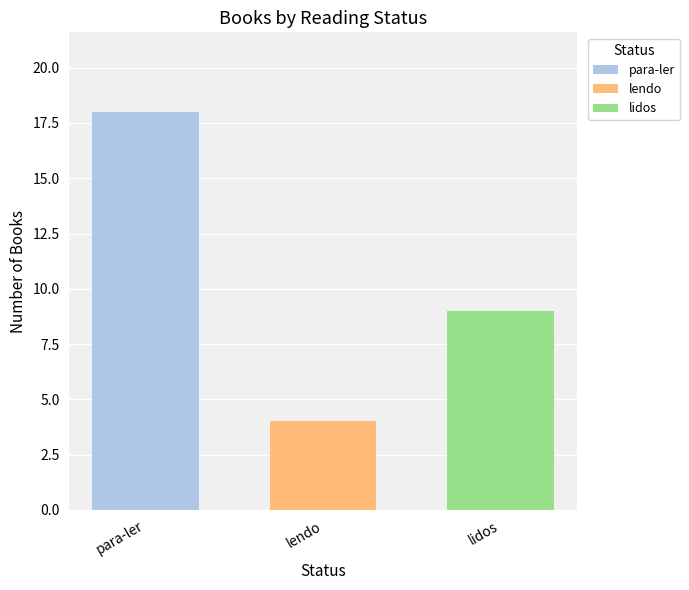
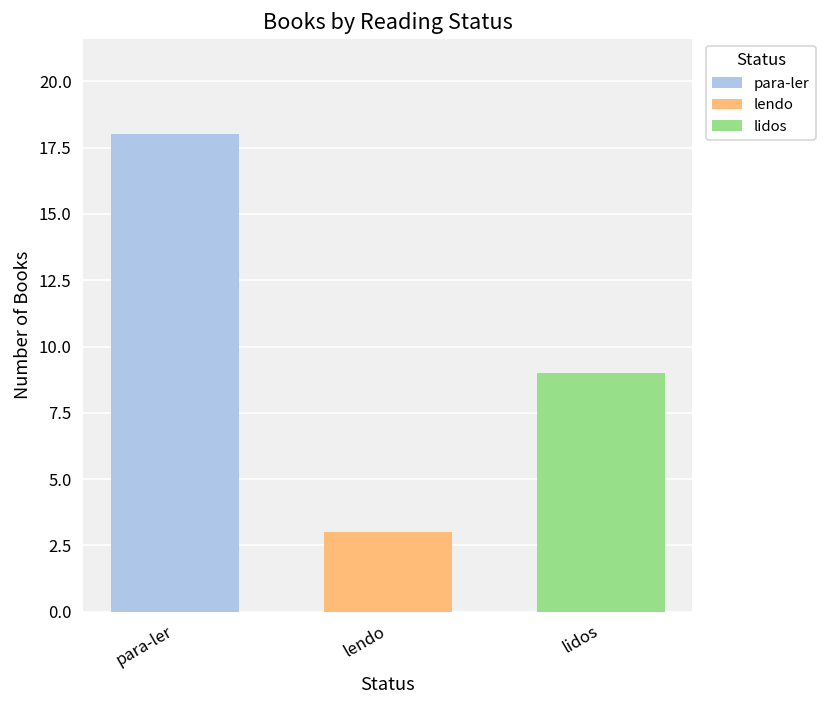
lendo: 4 -> 3
